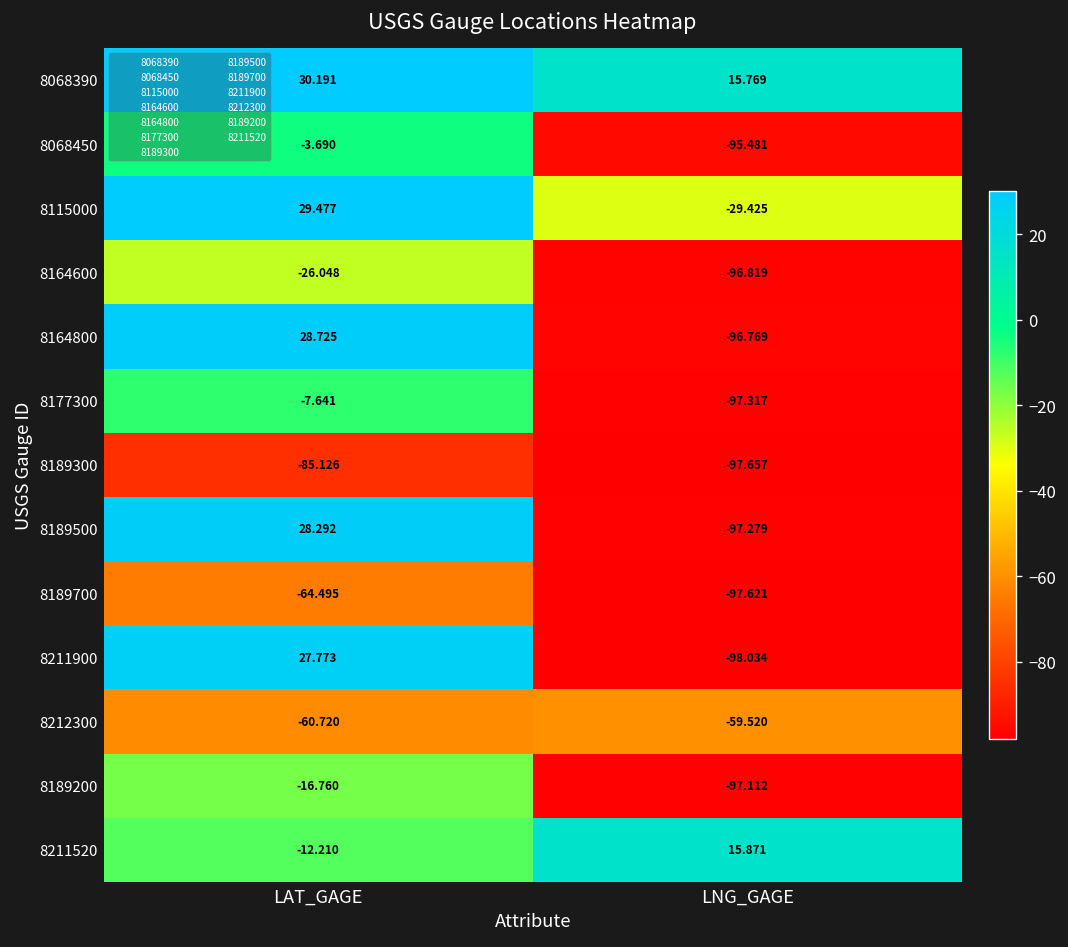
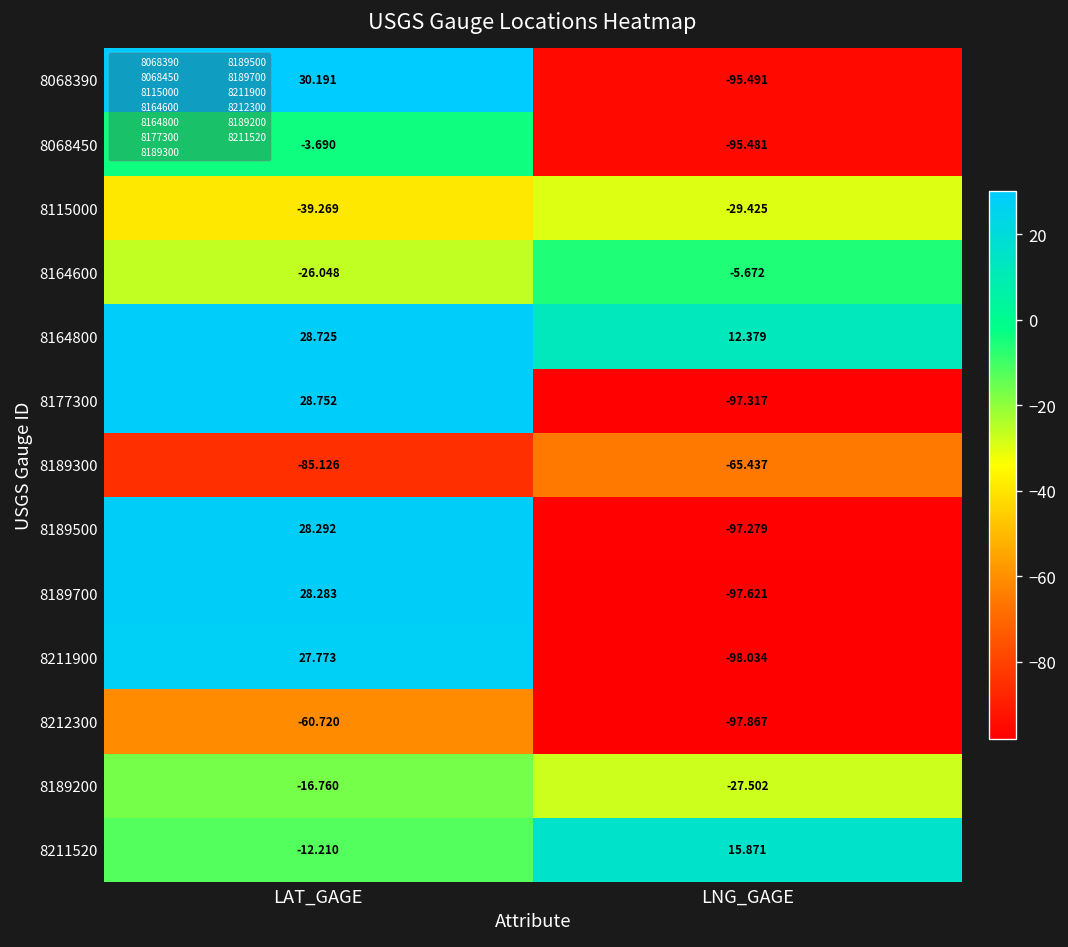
8068390, LNG_GAGE: 15.769 -> -95.491
8115000, LAT_GAGE: 29.477 -> -39.269
8164600, LNG_GAGE: -96.819 -> -5.672
8164800, LNG_GAGE: -96.769 -> 12.379
8177300, LAT_GAGE: -7.641 -> 28.752
8189300, LNG_GAGE: -97.657 -> -65.437
8189700, LAT_GAGE: -64.495 -> 28.283
8212300, LNG_GAGE: -59.520 -> -97.867
8189200, LNG_GAGE: -97.112 -> -27.502
